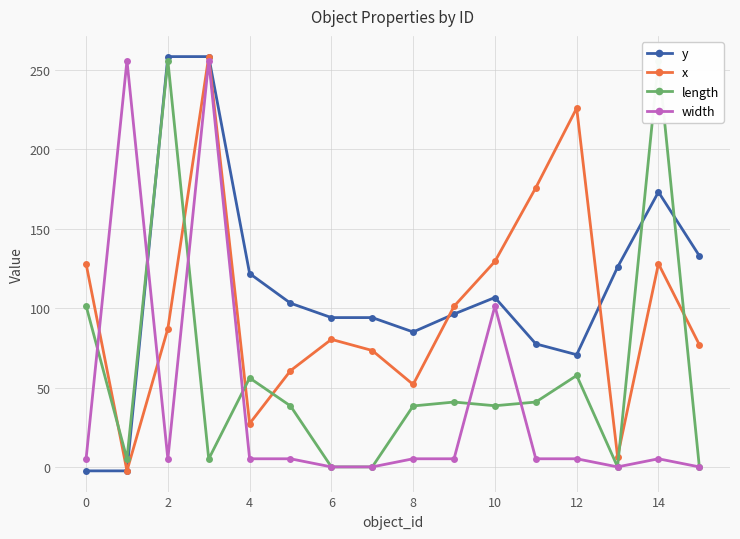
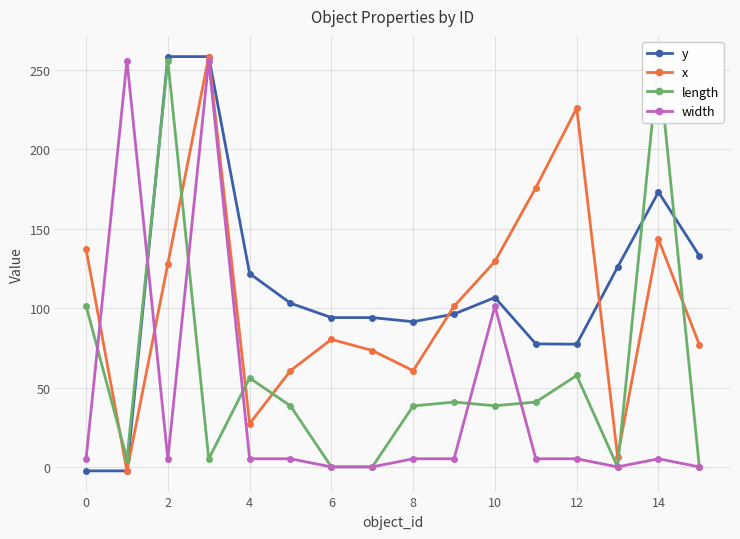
x, 0: 128 -> 137
x, 2: 87 -> 128
y, 8: 85 -> 91
x, 8: 52 -> 61
y, 12: 71 -> 77
x, 14: 128 -> 143
